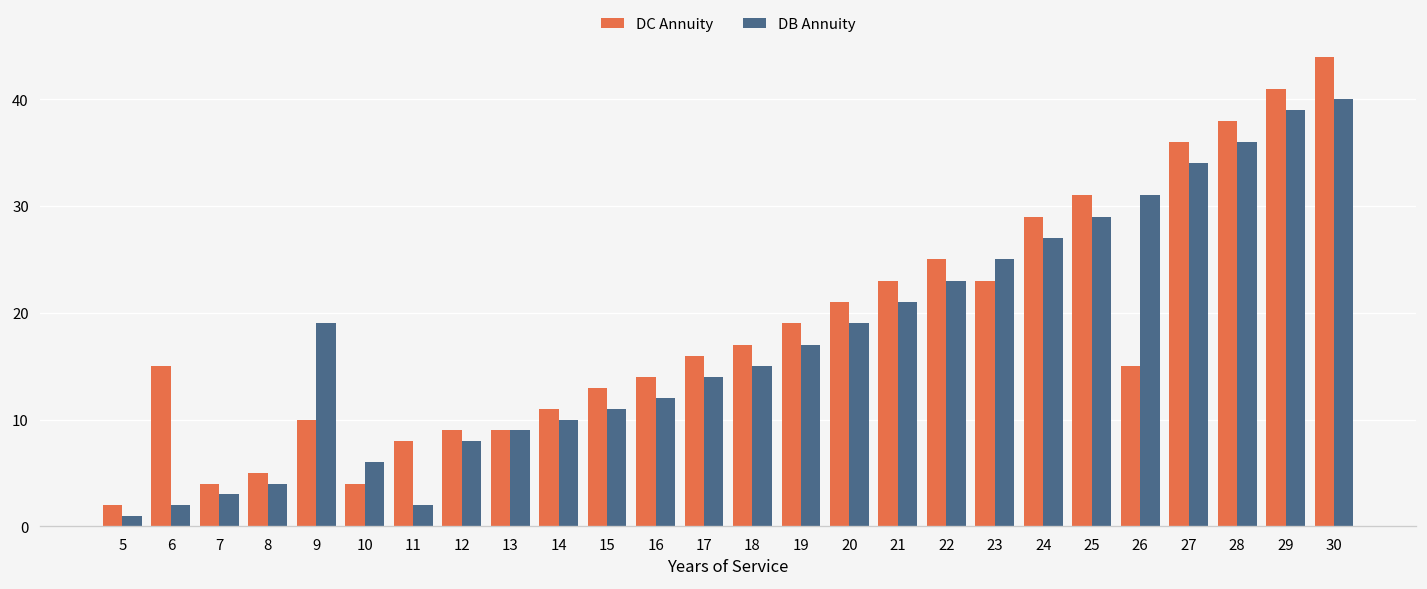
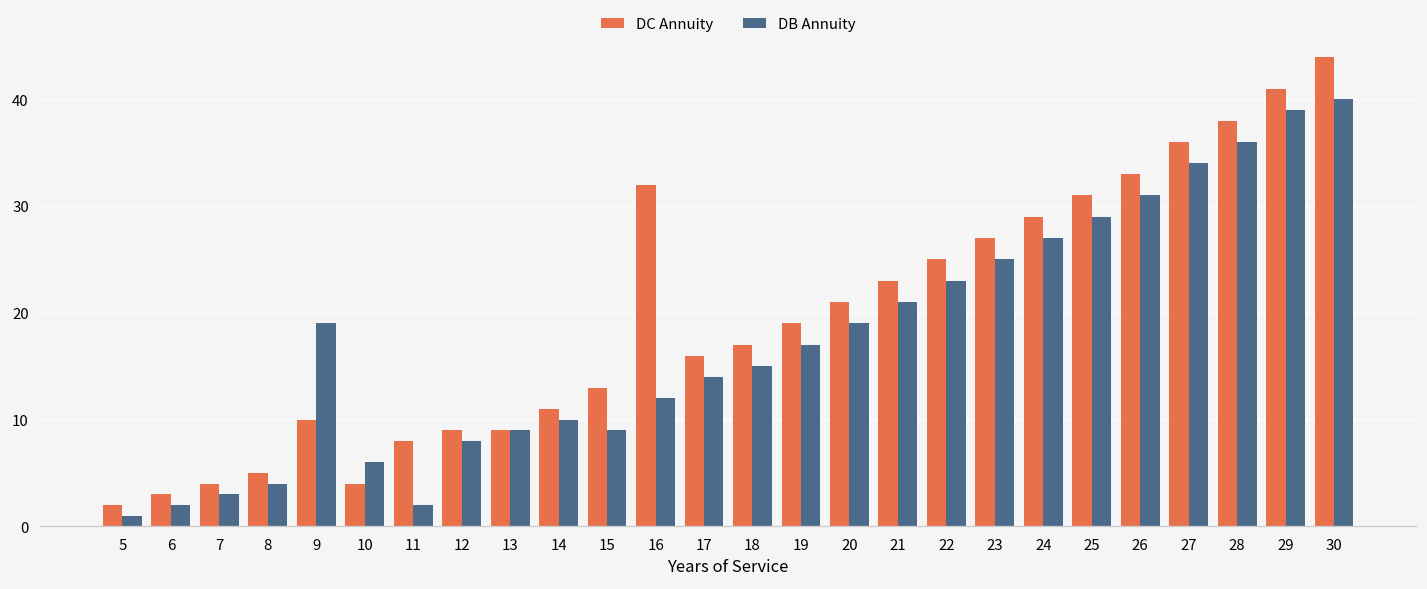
DC Annuity, 6: 15 -> 3
DB Annuity, 15: 11 -> 9
DC Annuity, 16: 14 -> 32
DC Annuity, 23: 23 -> 27
DC Annuity, 26: 15 -> 33
